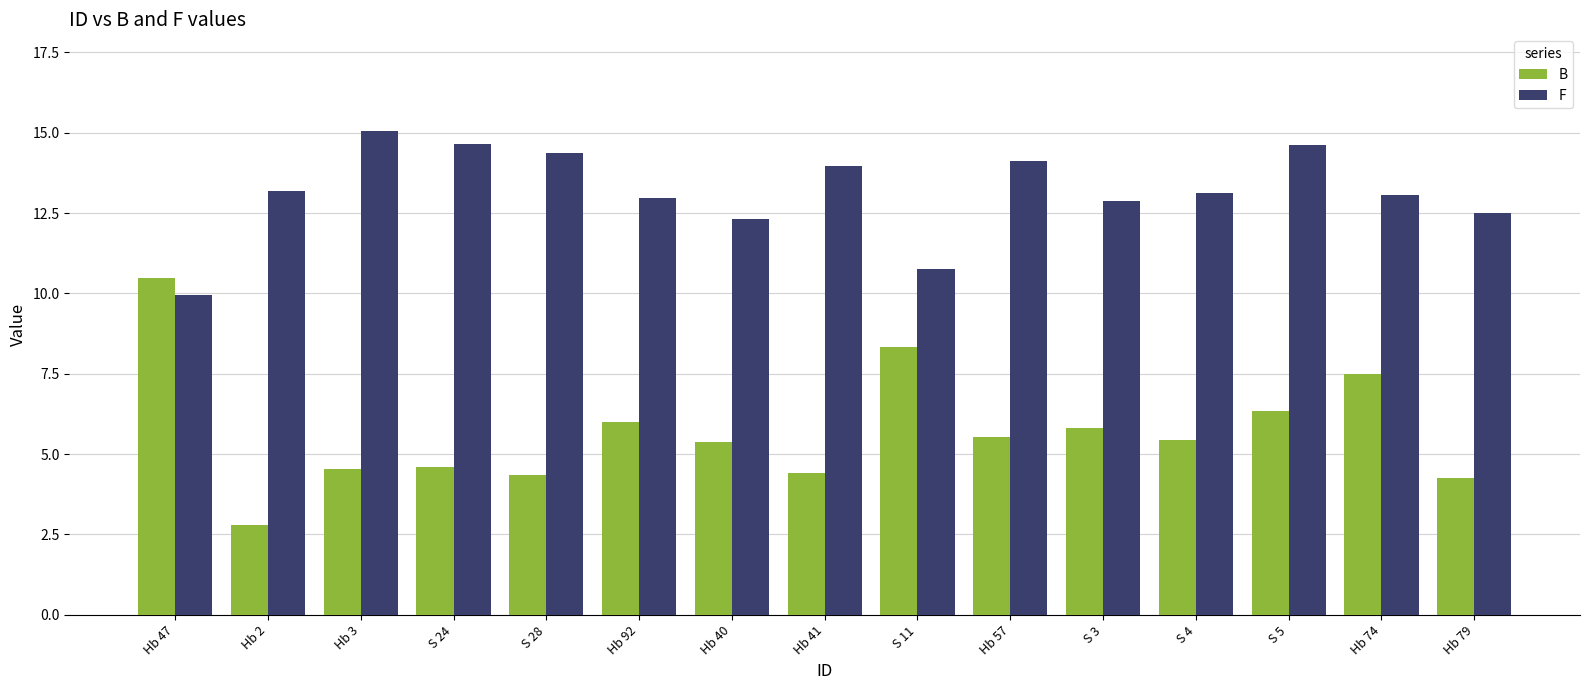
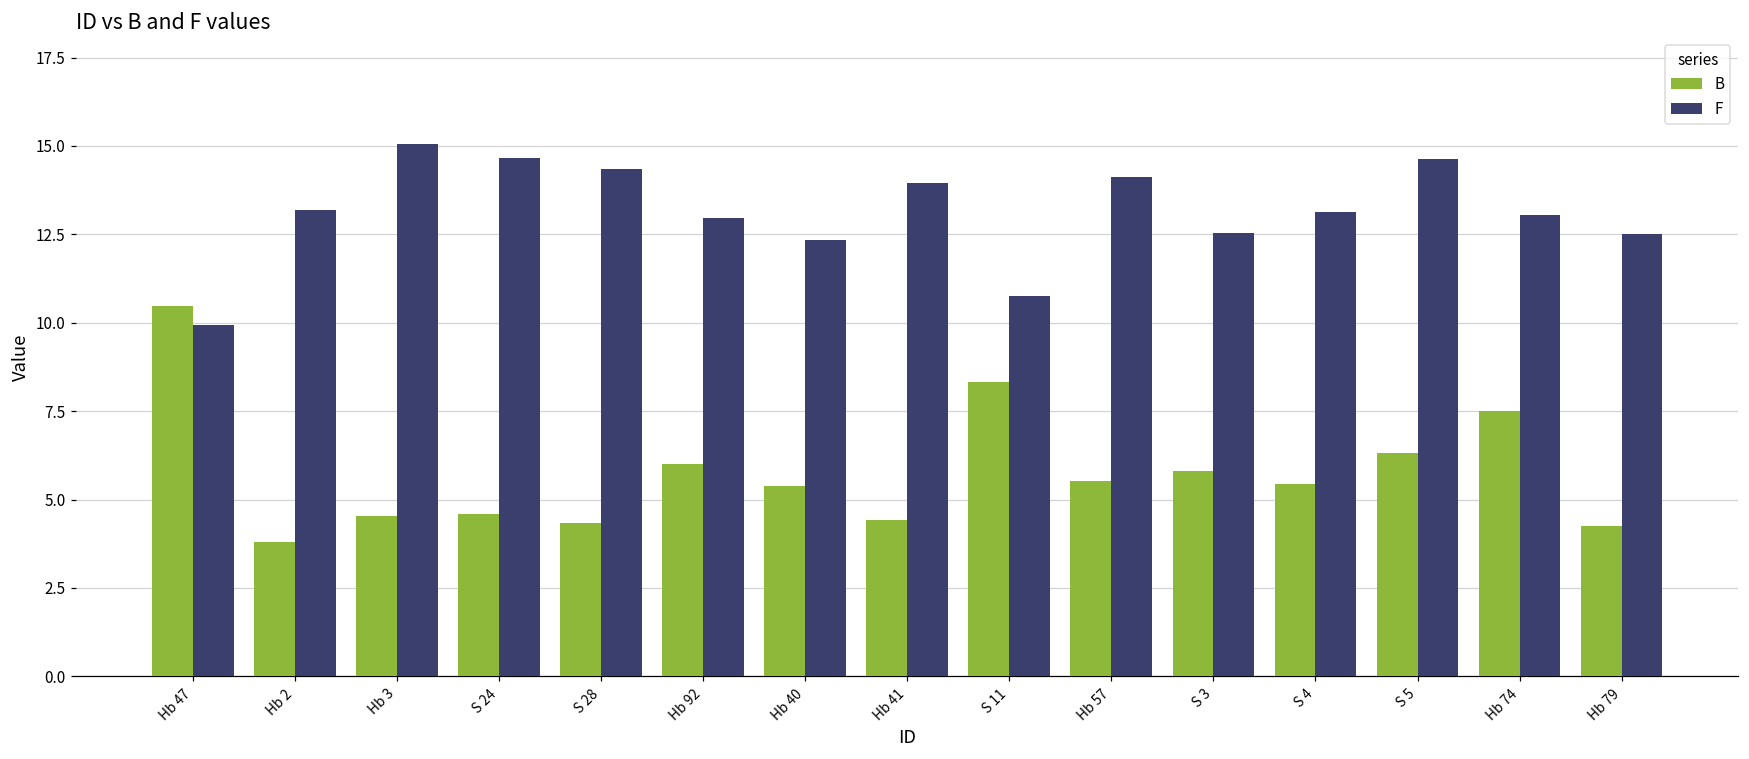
B, Hb 2: 2.8 -> 3.8
F, S 3: 12.9 -> 12.5
